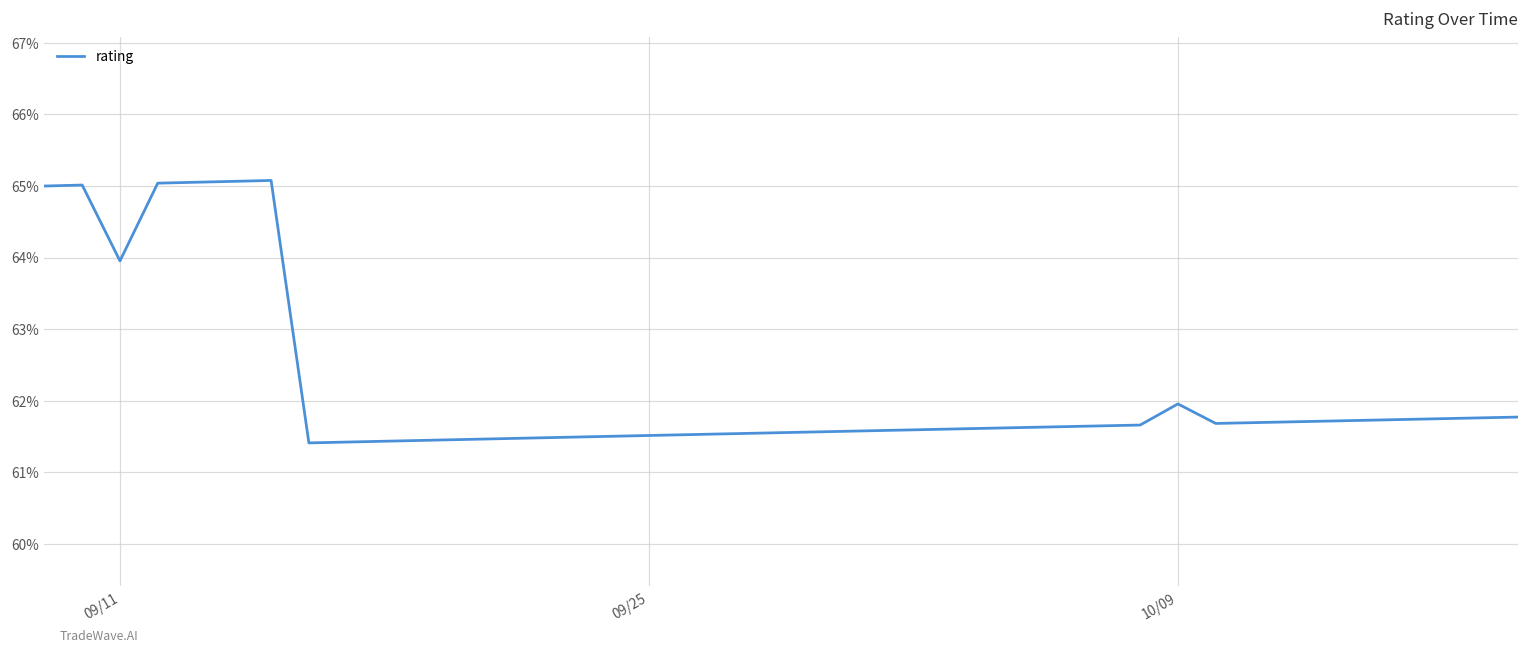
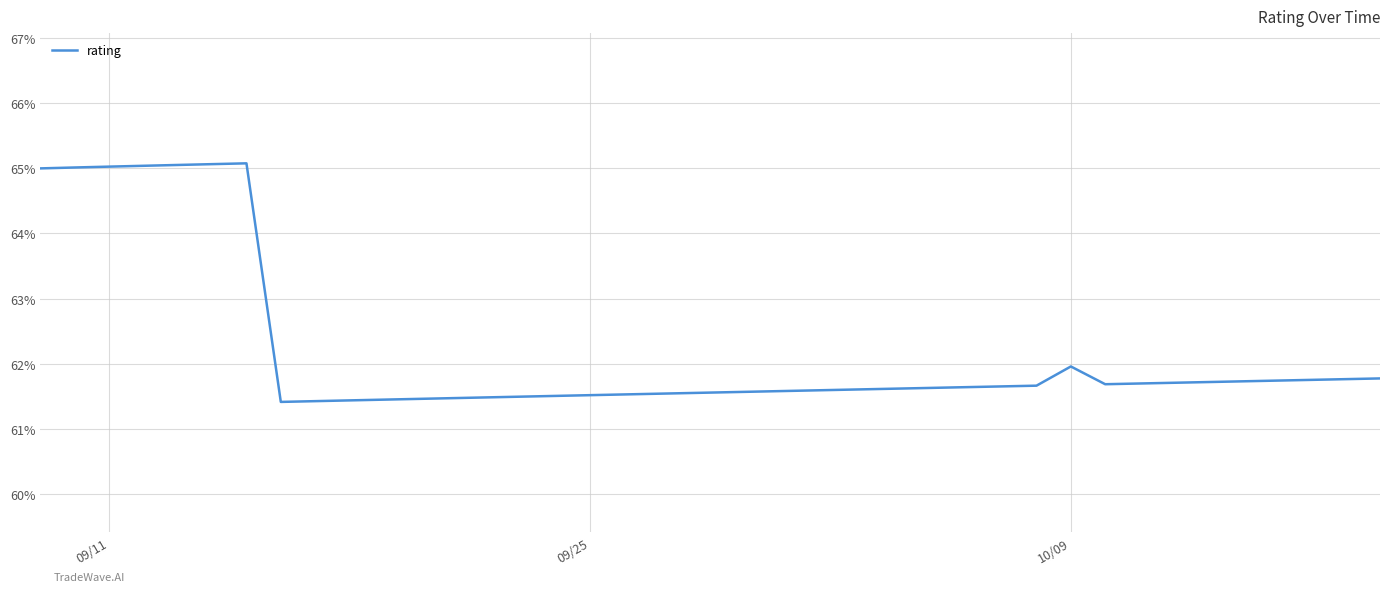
09/11: 64.0% -> 65.0%
